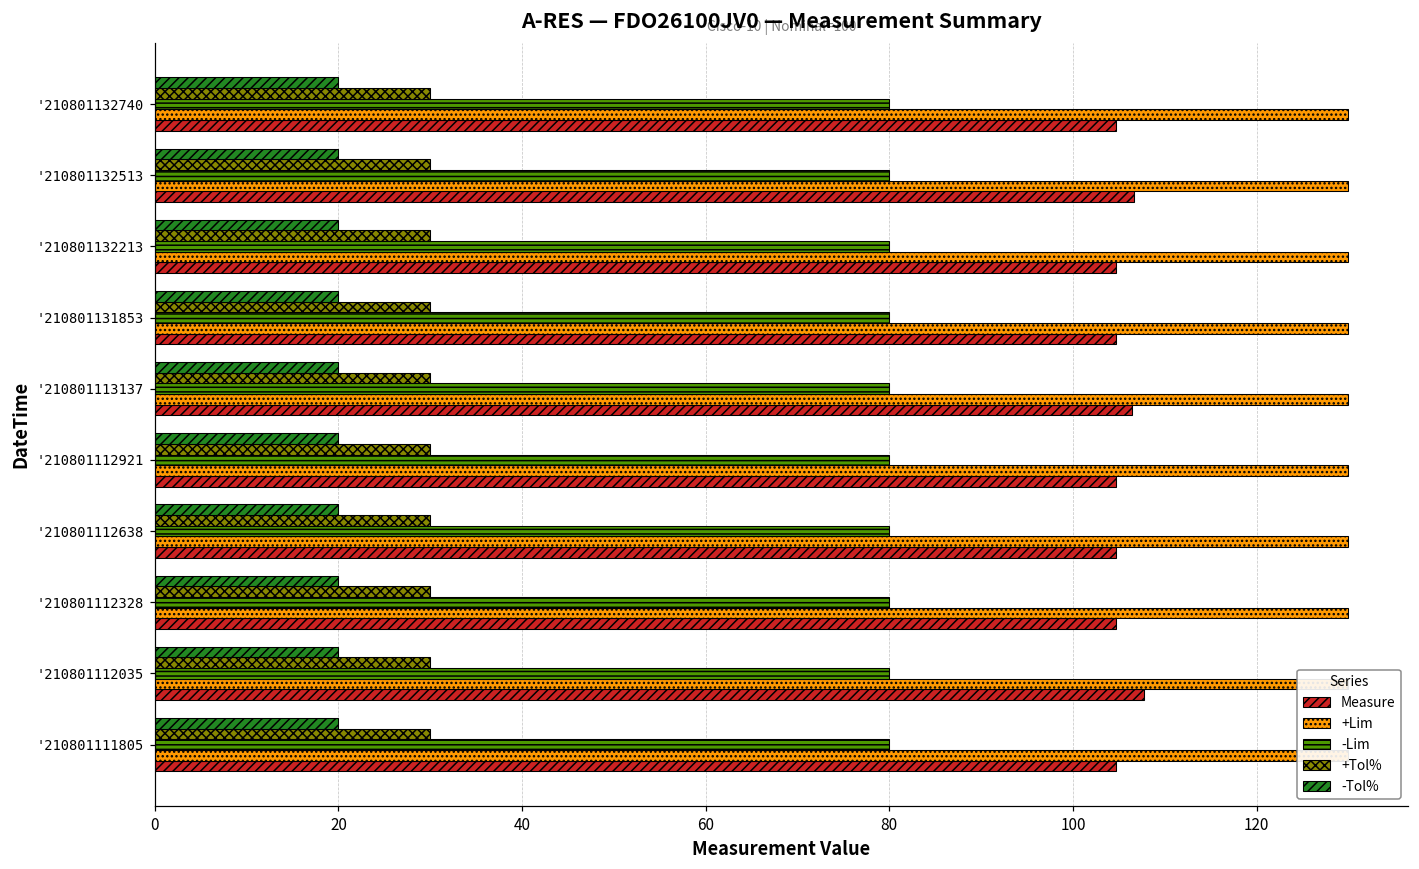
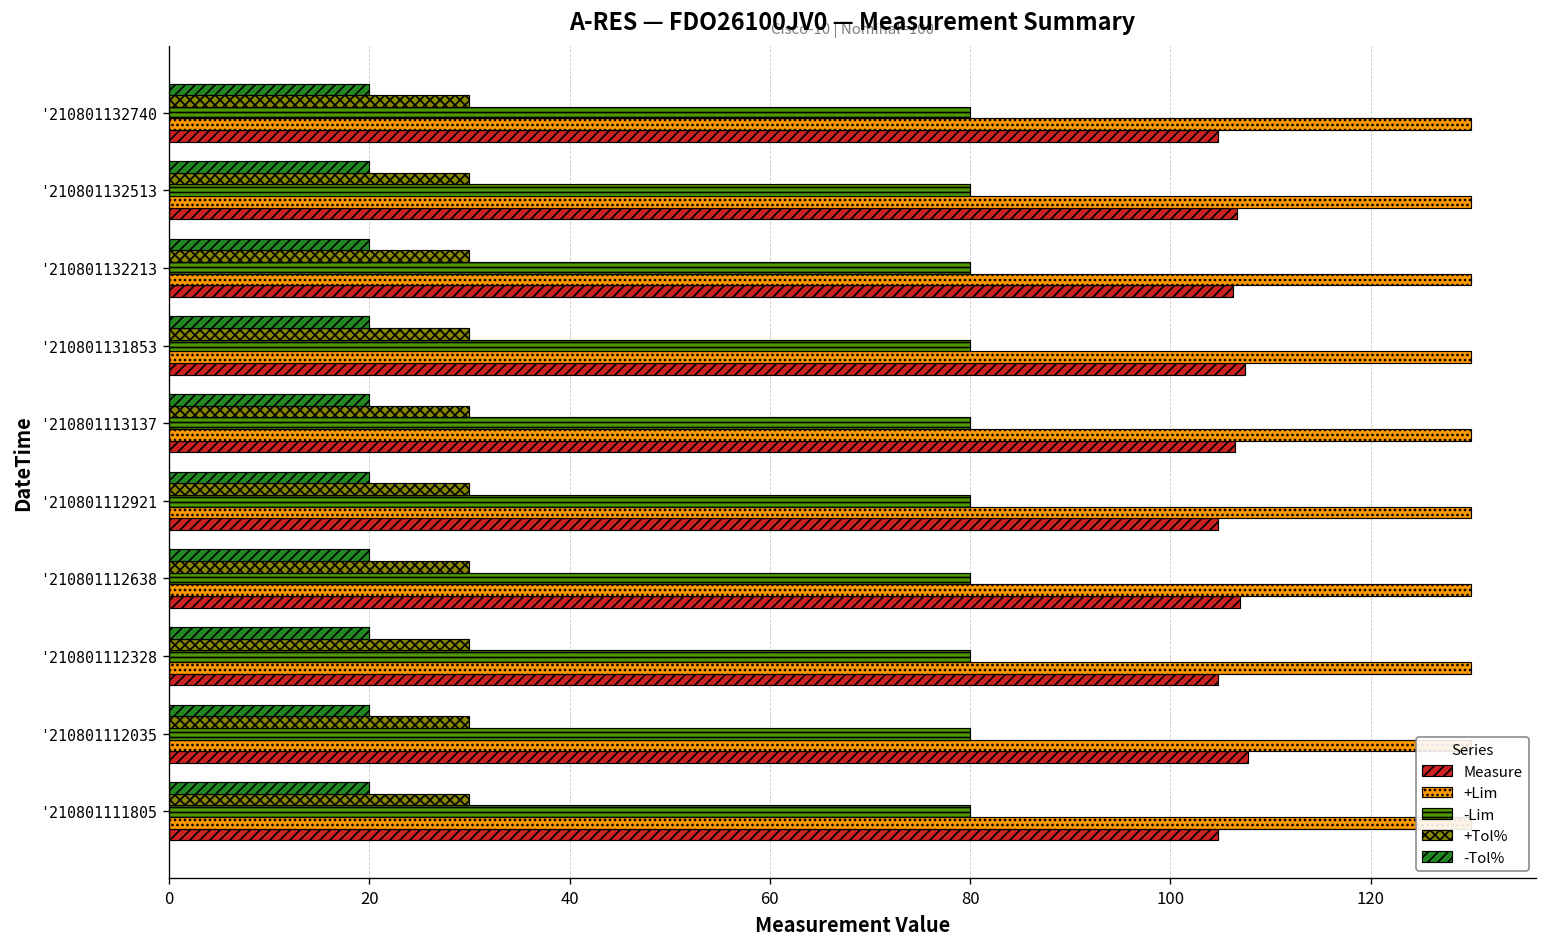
Measure, '210801132213: 105 -> 106
Measure, '210801131853: 105 -> 107
Measure, '210801112638: 105 -> 107
